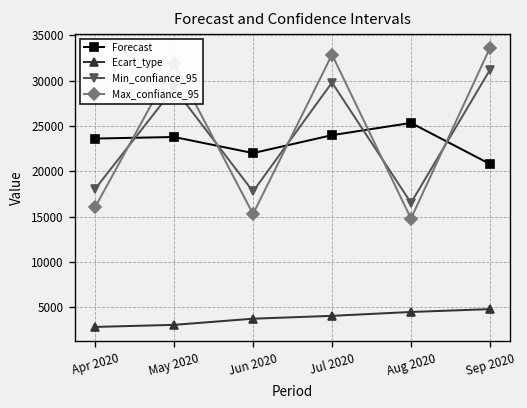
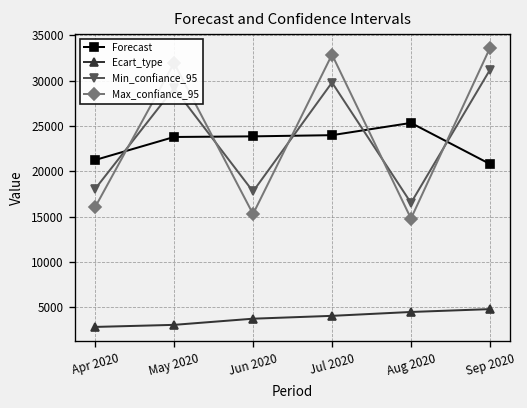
Forecast, Apr 2020: 24000 -> 21000
Forecast, Jun 2020: 22000 -> 24000
